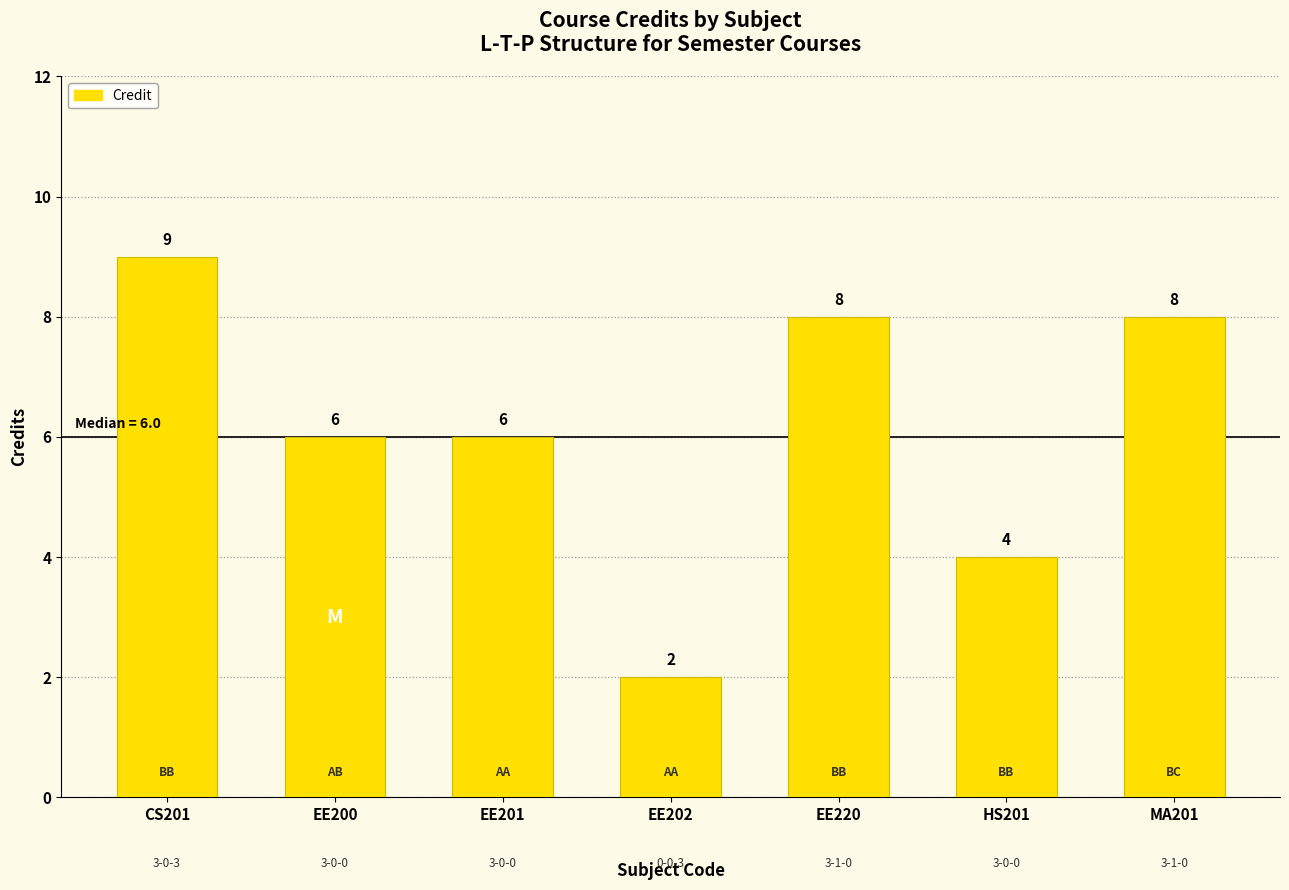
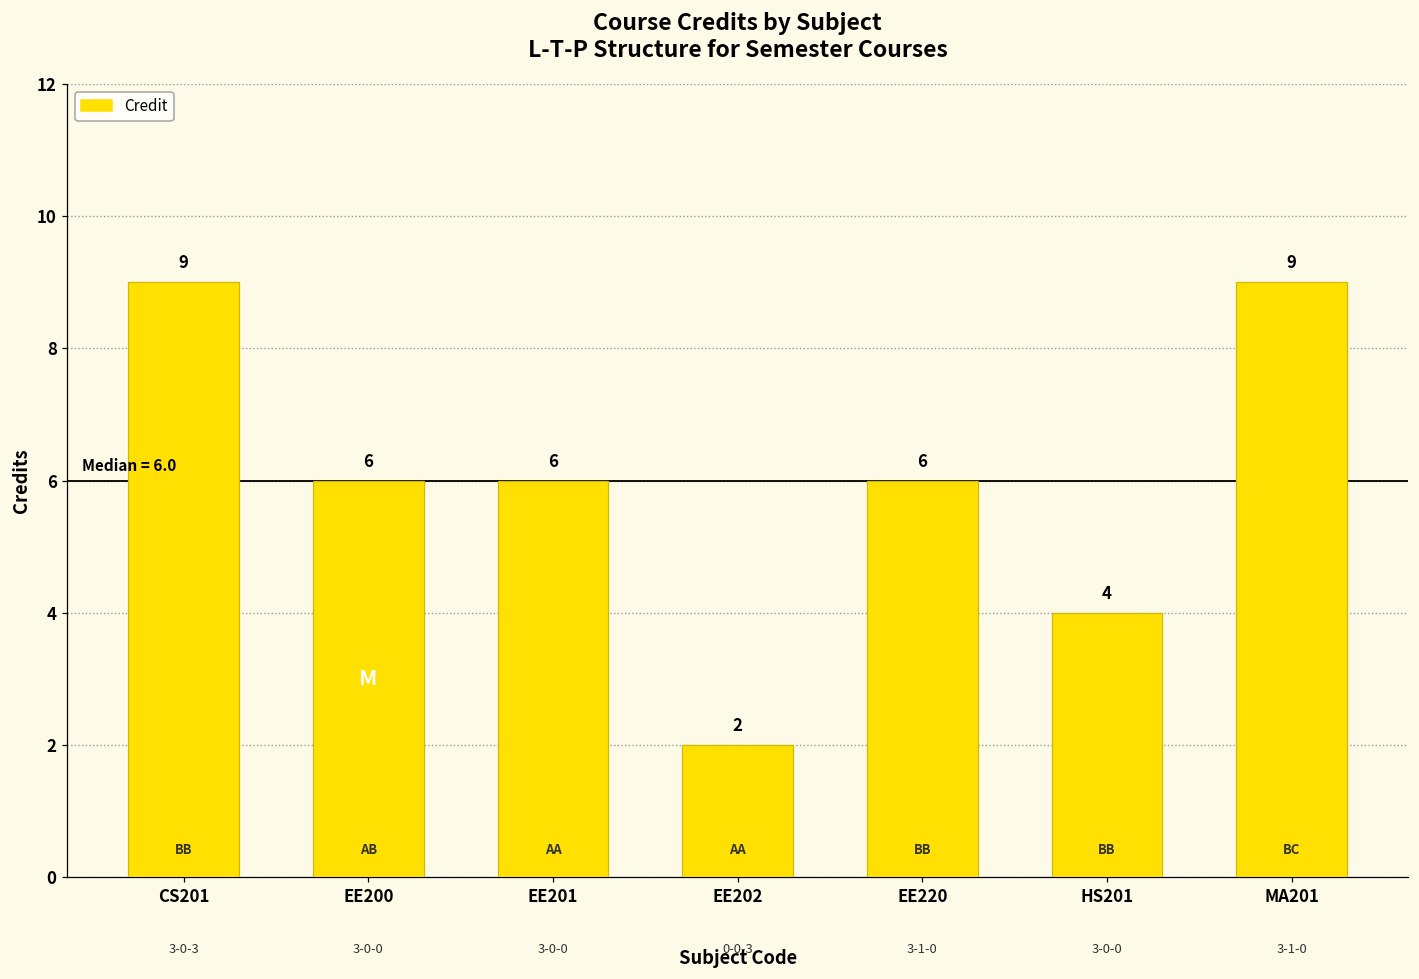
EE220: 8 -> 6
MA201: 8 -> 9
